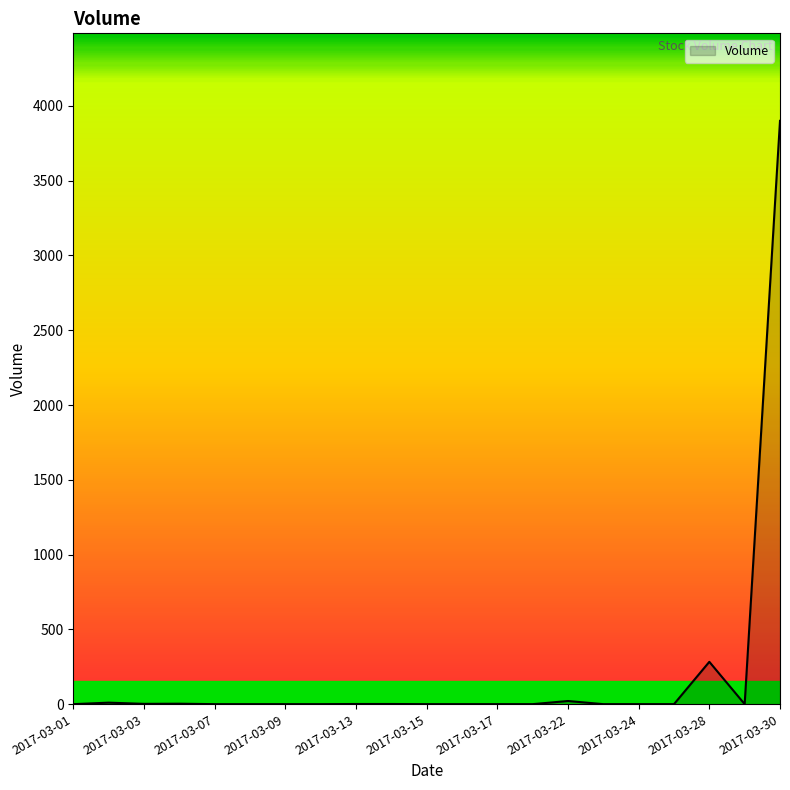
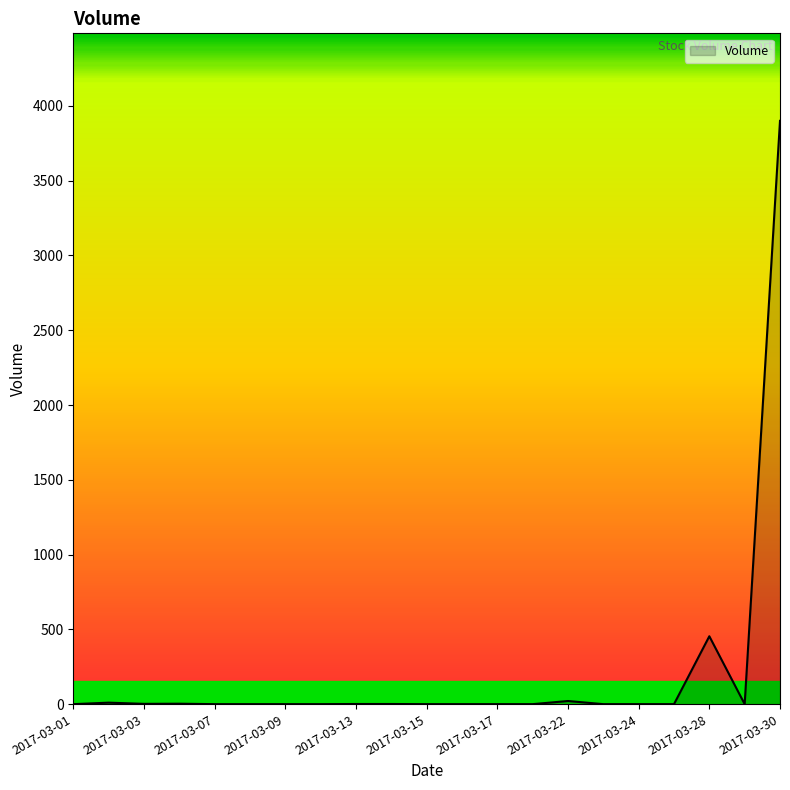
2017-03-28: 280 -> 450
